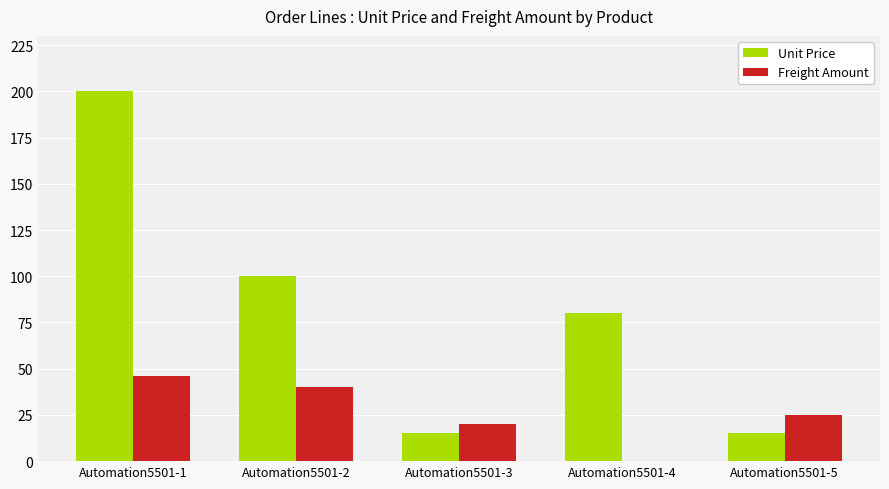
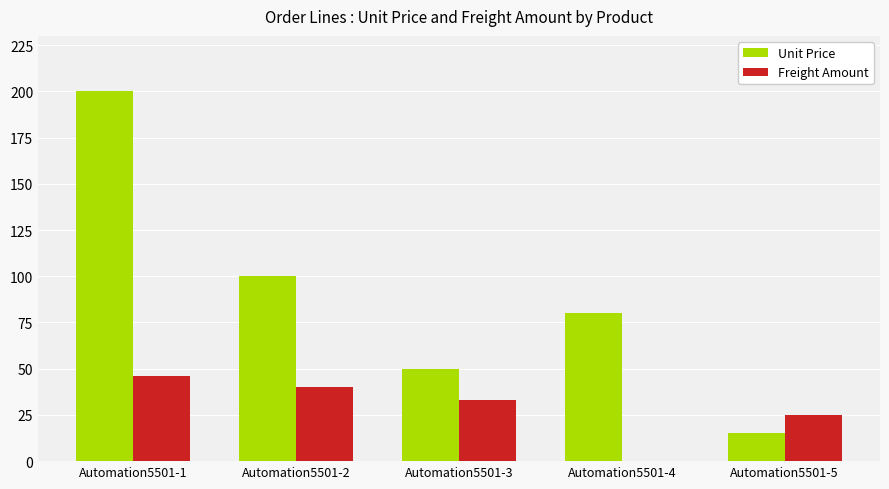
Unit Price, Automation5501-3: 15 -> 50
Freight Amount, Automation5501-3: 20 -> 33
